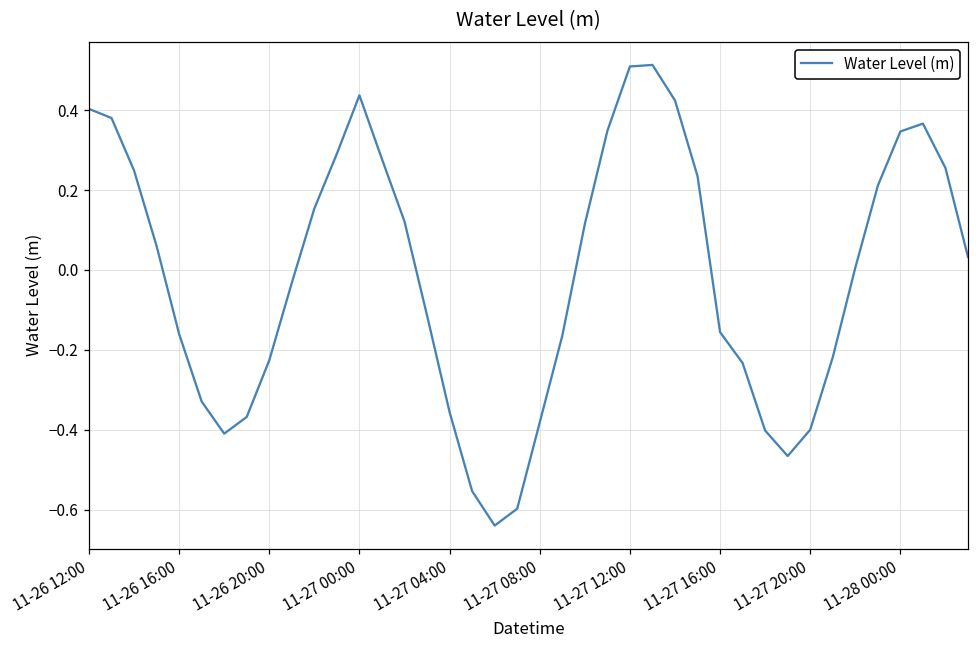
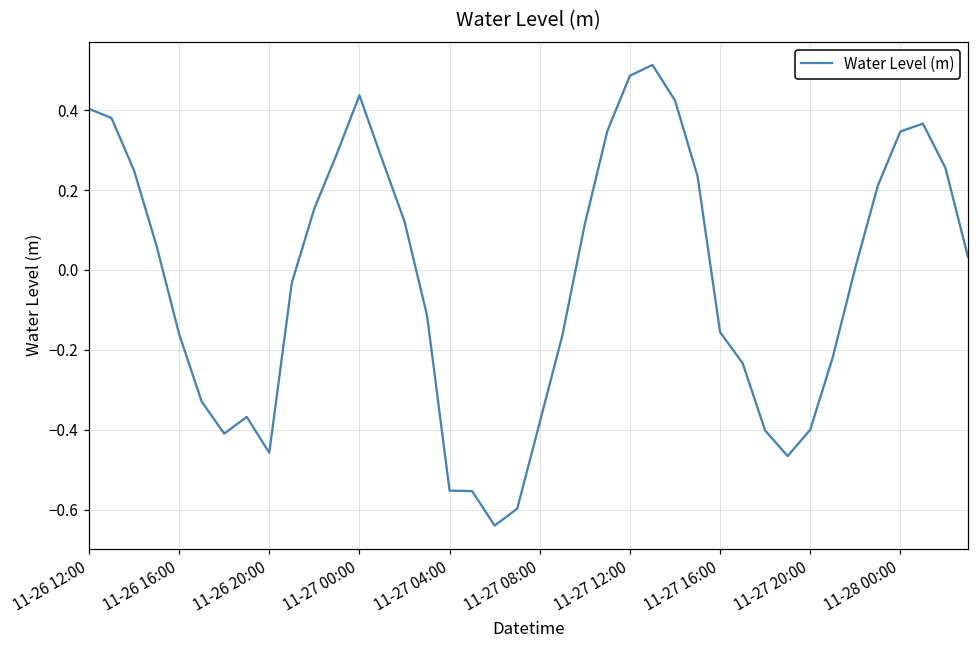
11-26 20:00: -0.23 -> -0.46
11-27 04:00: -0.36 -> -0.55
11-27 12:00: 0.51 -> 0.49
